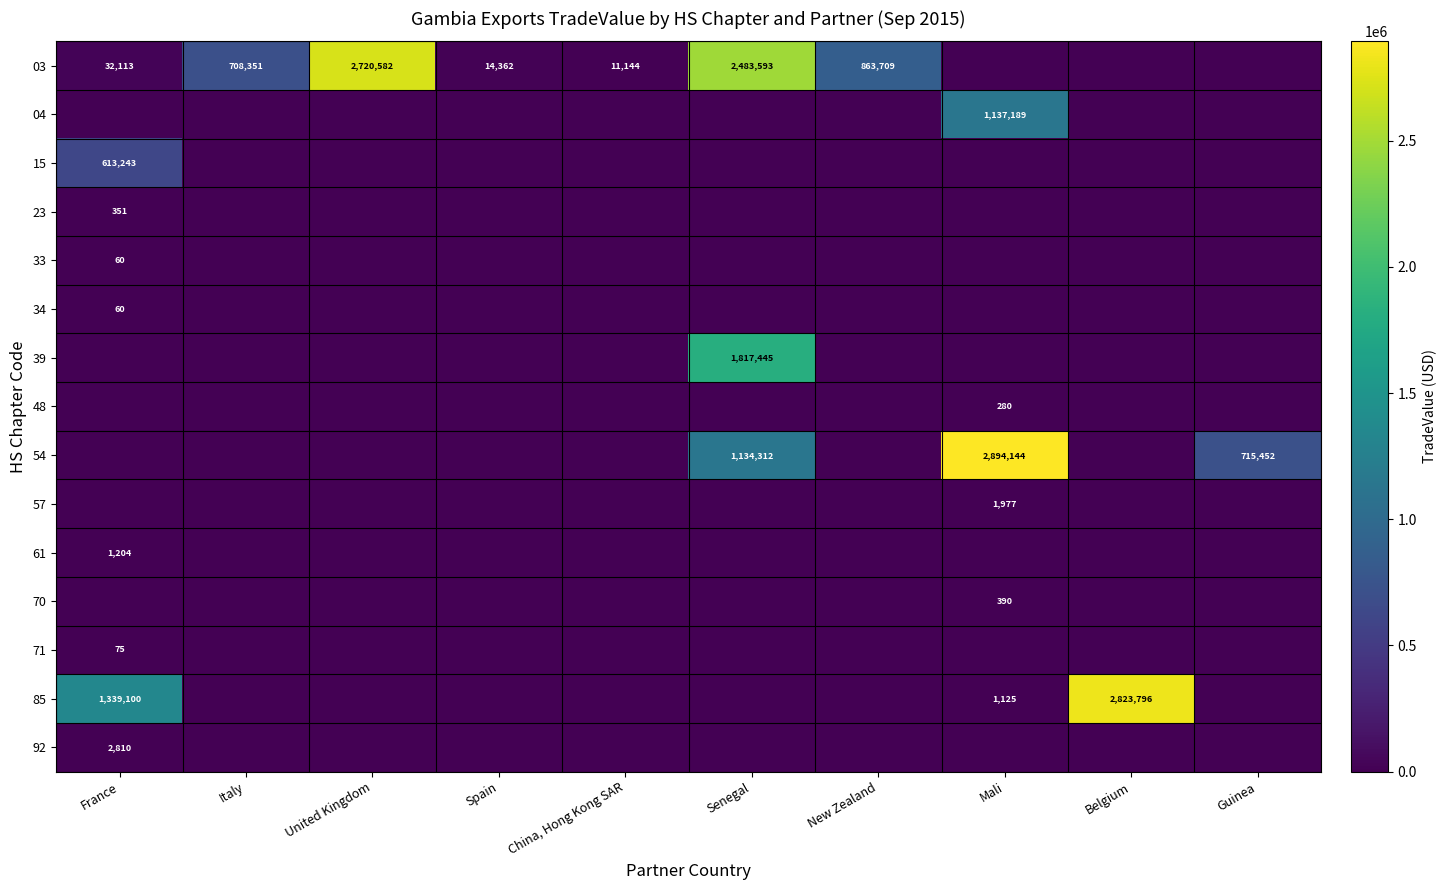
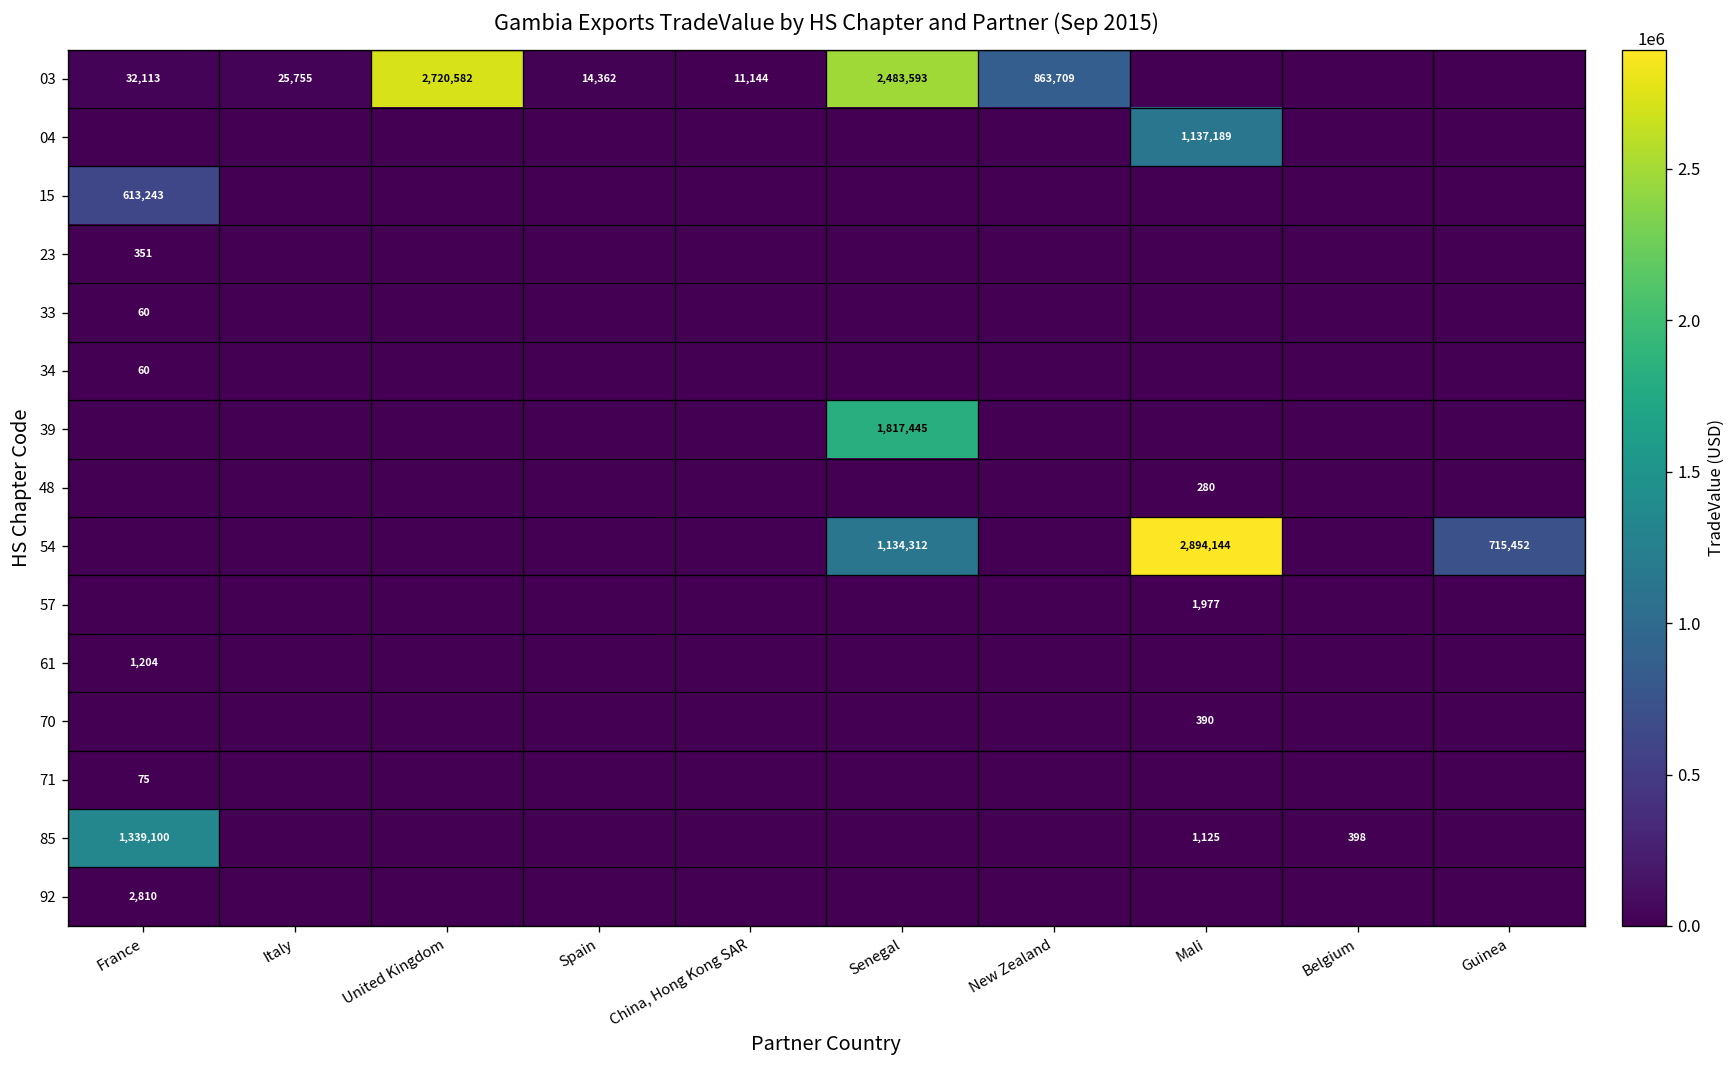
03, Italy: 708,351 -> 25,755
85, Belgium: 2,823,796 -> 398
